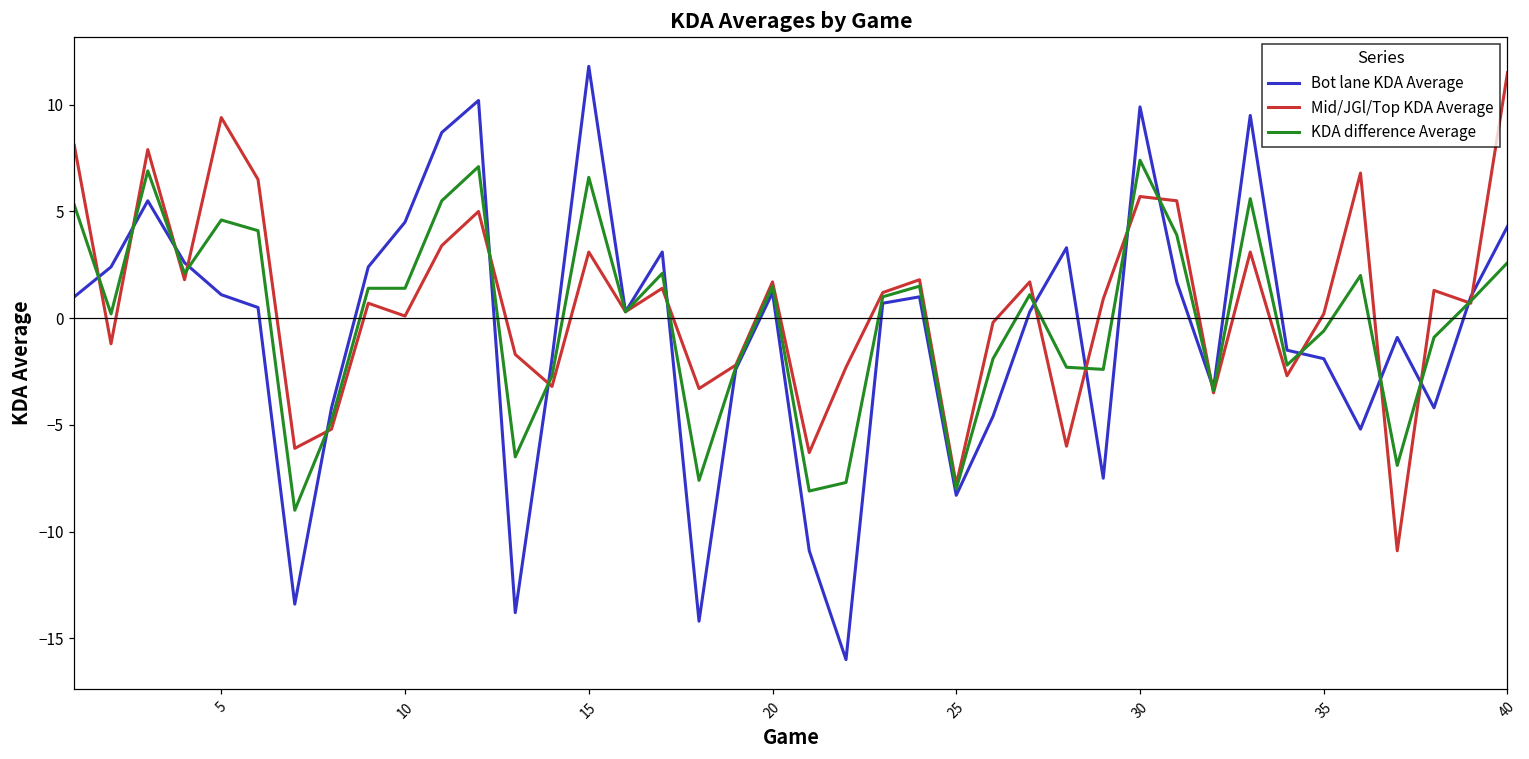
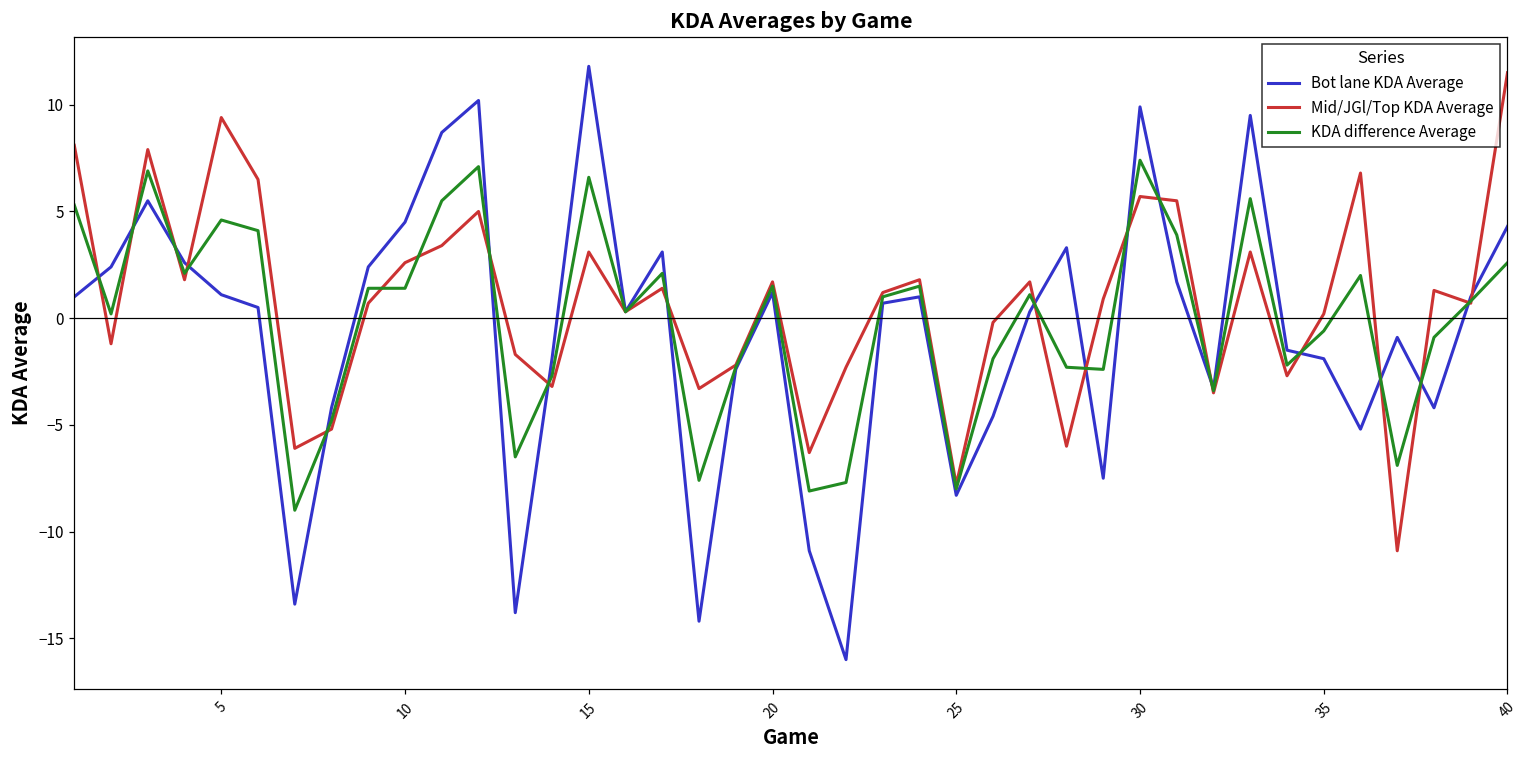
Mid/JGl/Top KDA Average, 10: 0.1 -> 2.6
